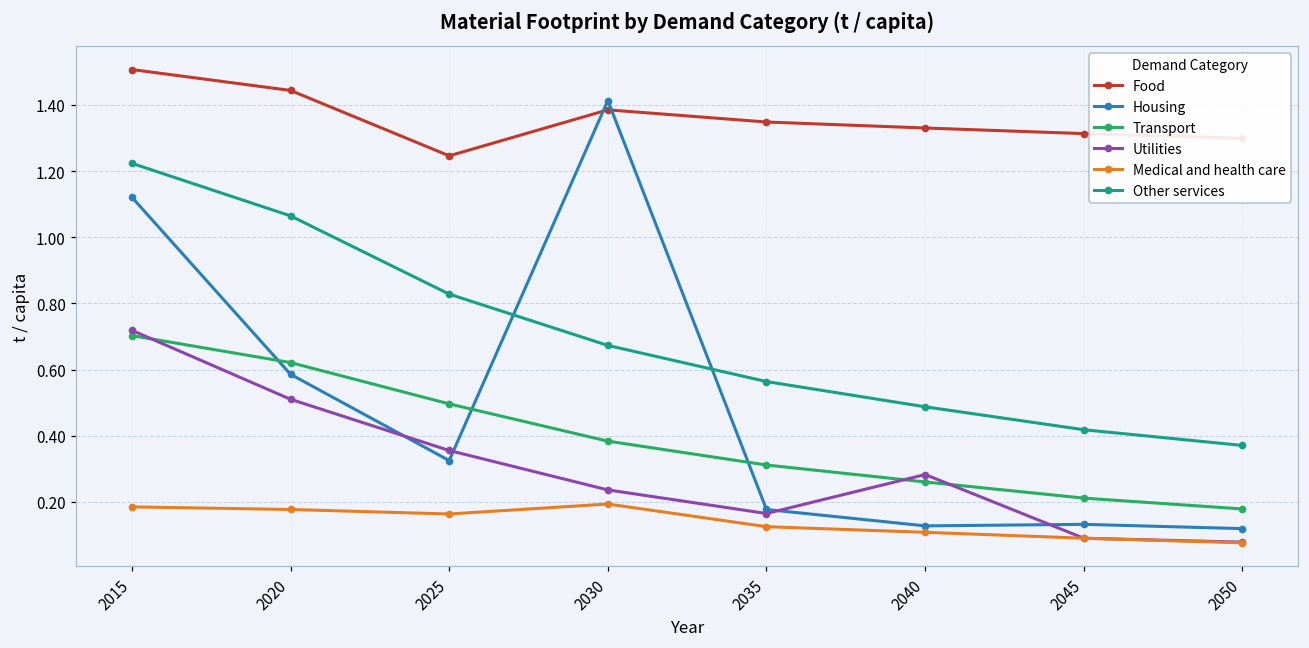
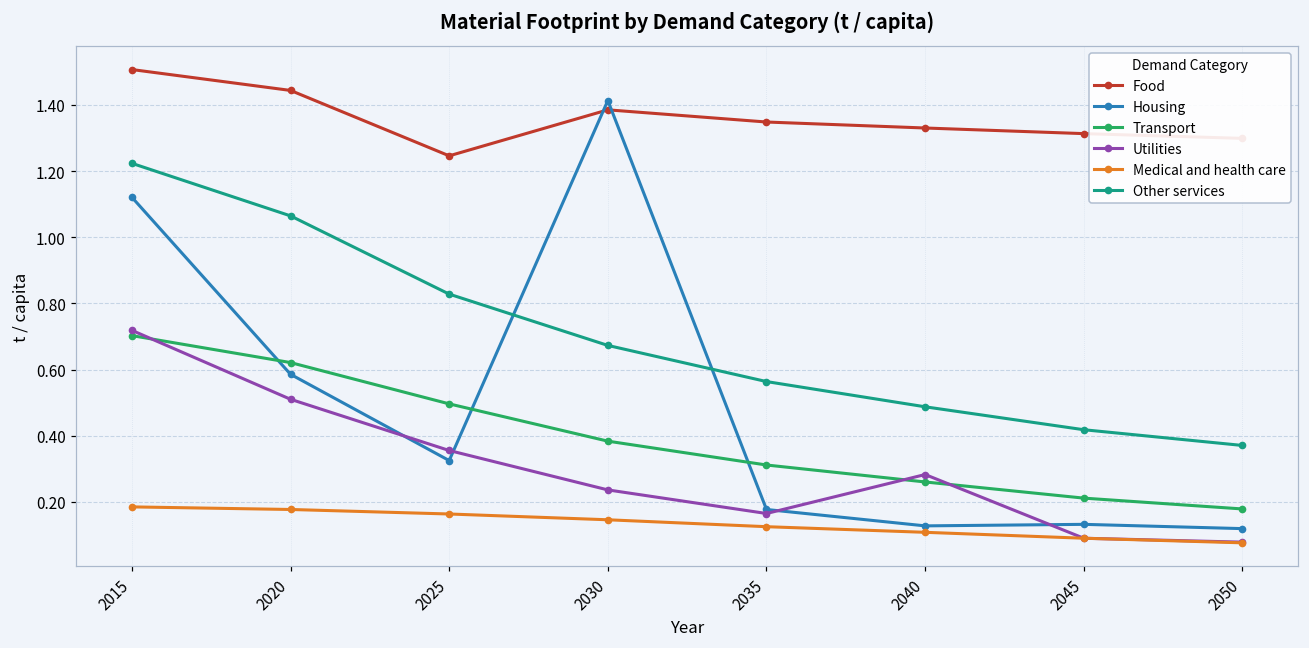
Medical and health care, 2030: 0.19 -> 0.15
